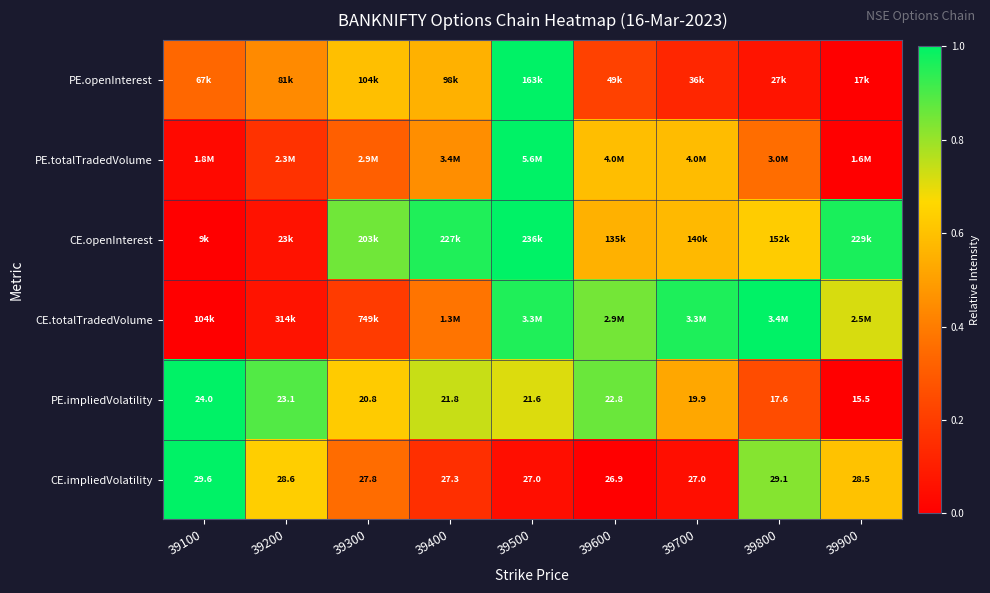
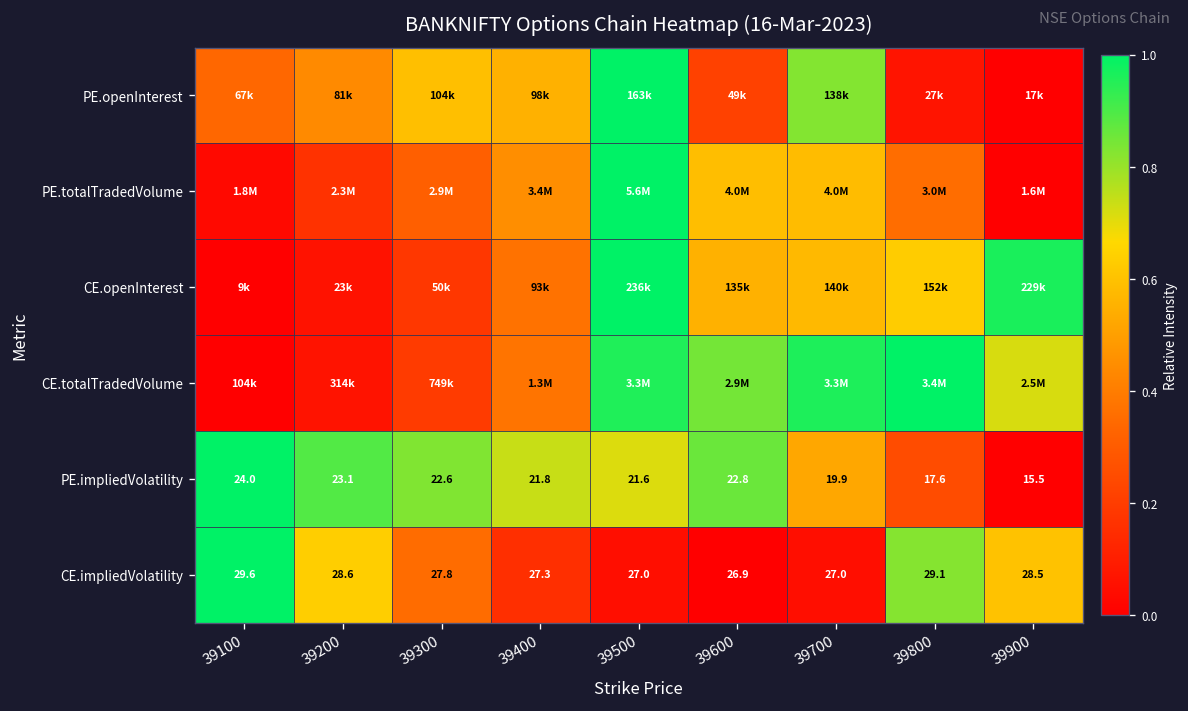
PE.openInterest, 39700: 36k -> 138k
CE.openInterest, 39300: 203k -> 50k
CE.openInterest, 39400: 227k -> 93k
PE.impliedVolatility, 39300: 20.8 -> 22.6
